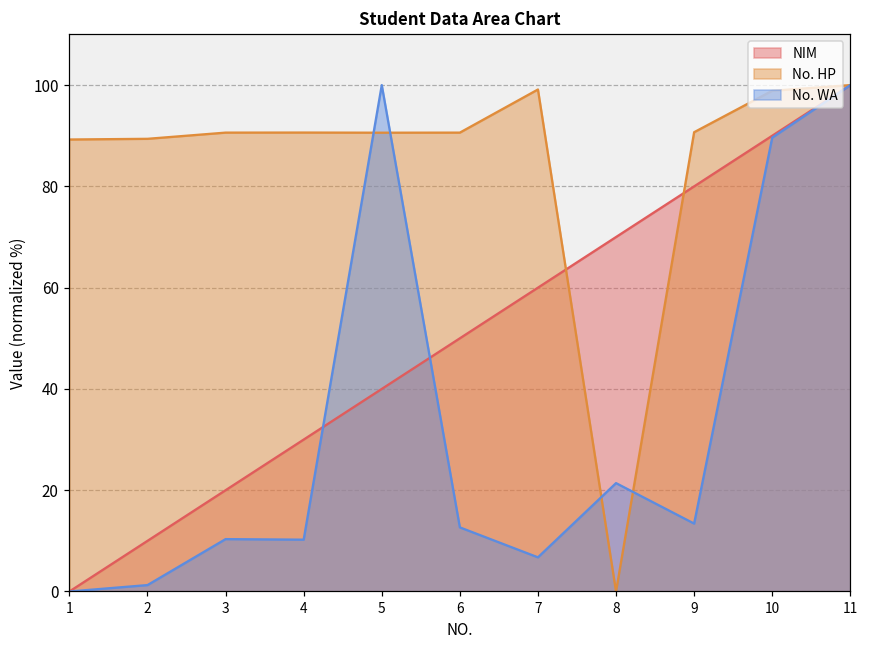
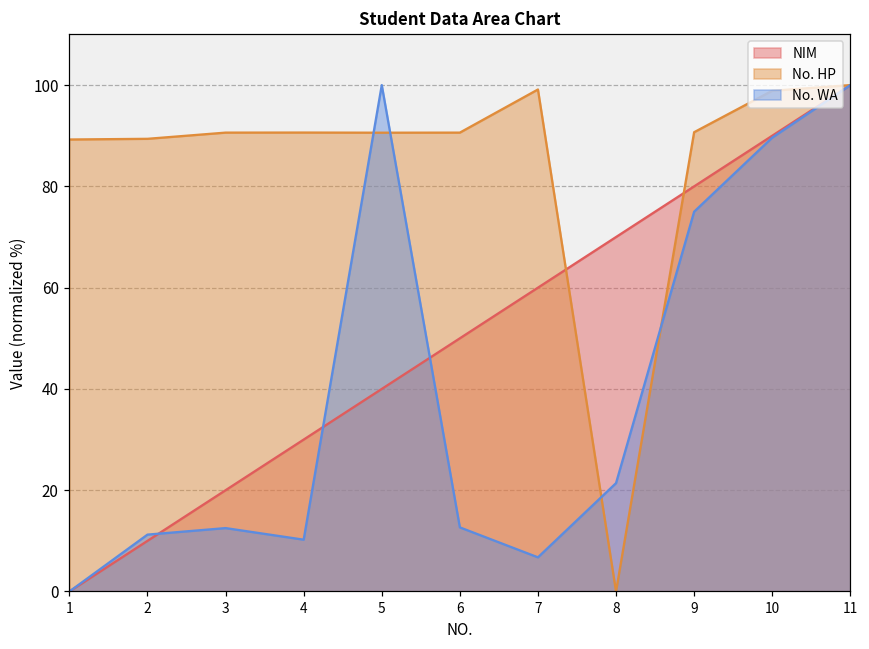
No. WA, 2: 1 -> 11
No. WA, 3: 10 -> 13
No. WA, 9: 13 -> 75
